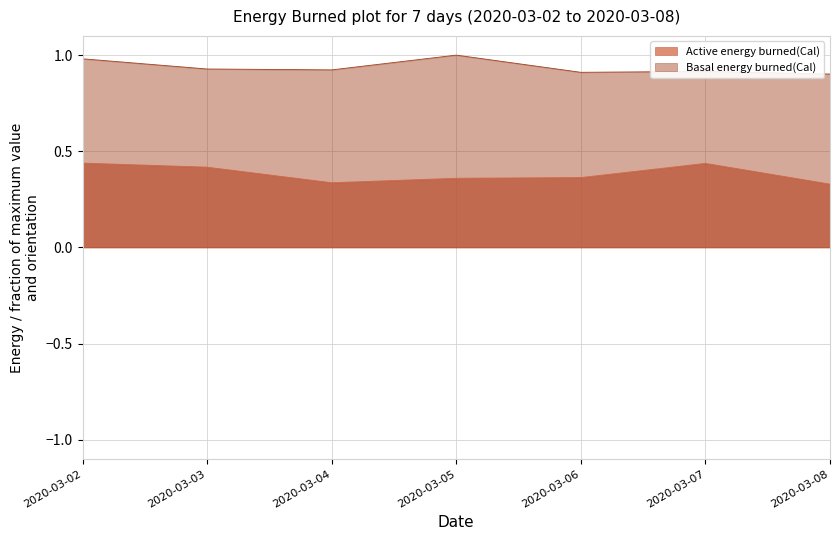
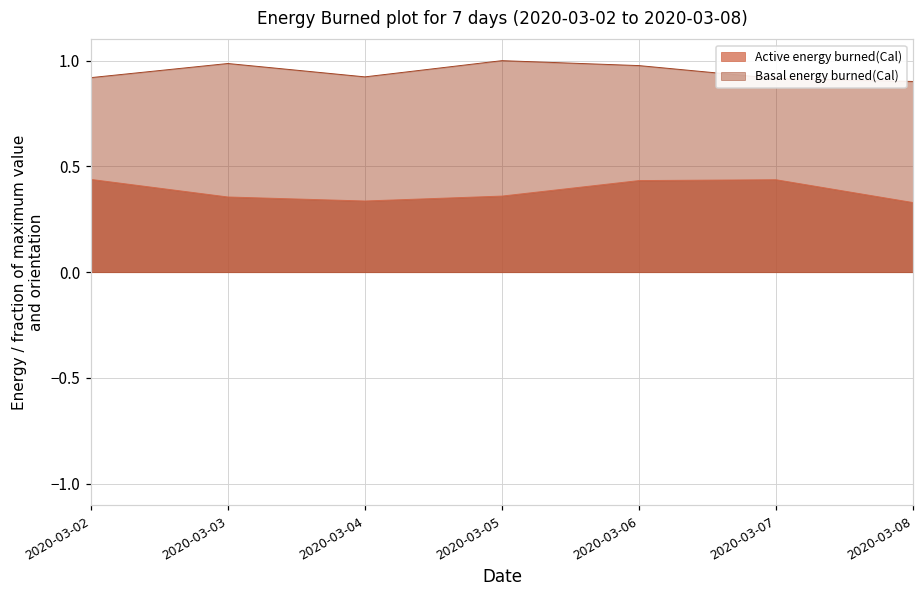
Basal energy burned(Cal), 2020-03-02: 0.98 -> 0.92
Active energy burned(Cal), 2020-03-03: 0.42 -> 0.36
Basal energy burned(Cal), 2020-03-03: 0.93 -> 0.99
Active energy burned(Cal), 2020-03-06: 0.36 -> 0.43
Basal energy burned(Cal), 2020-03-06: 0.91 -> 0.98
